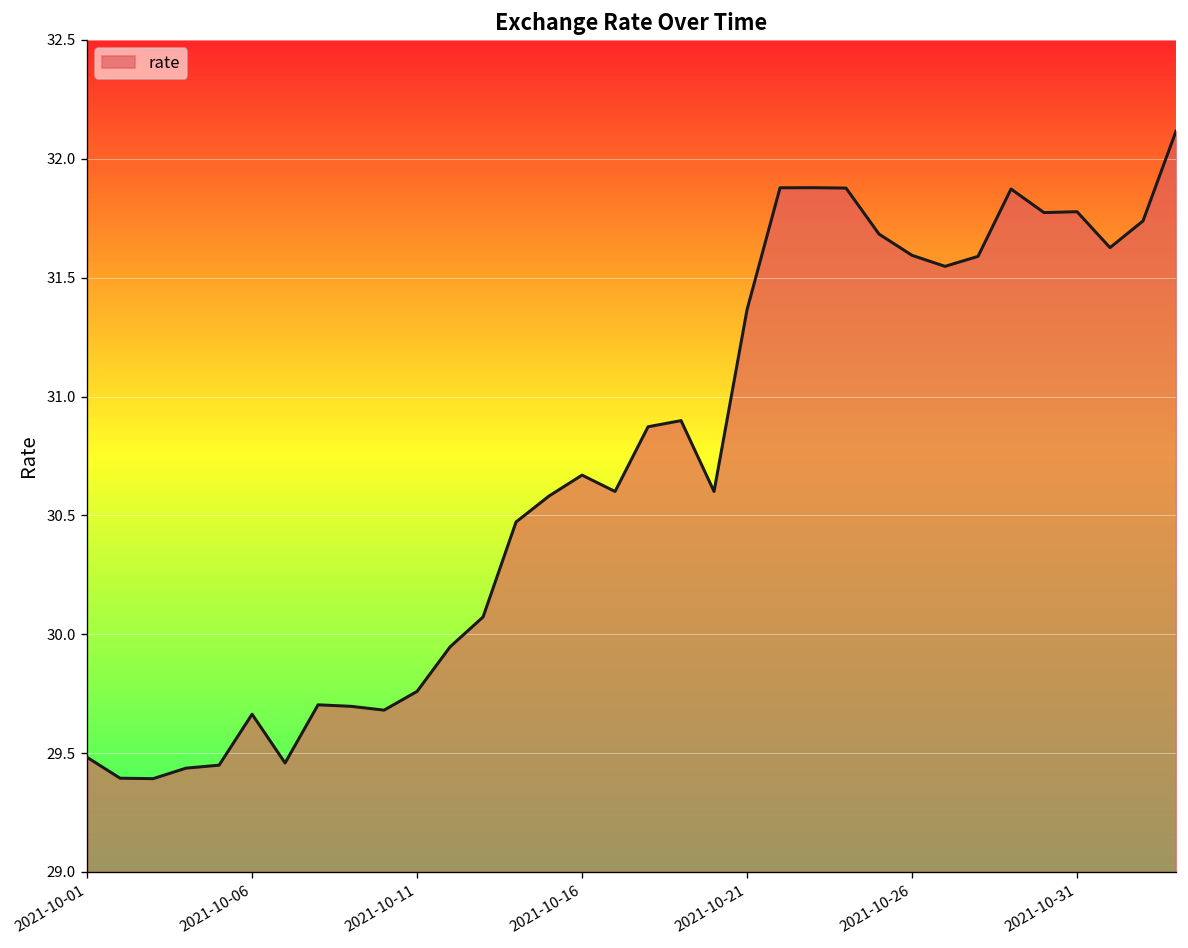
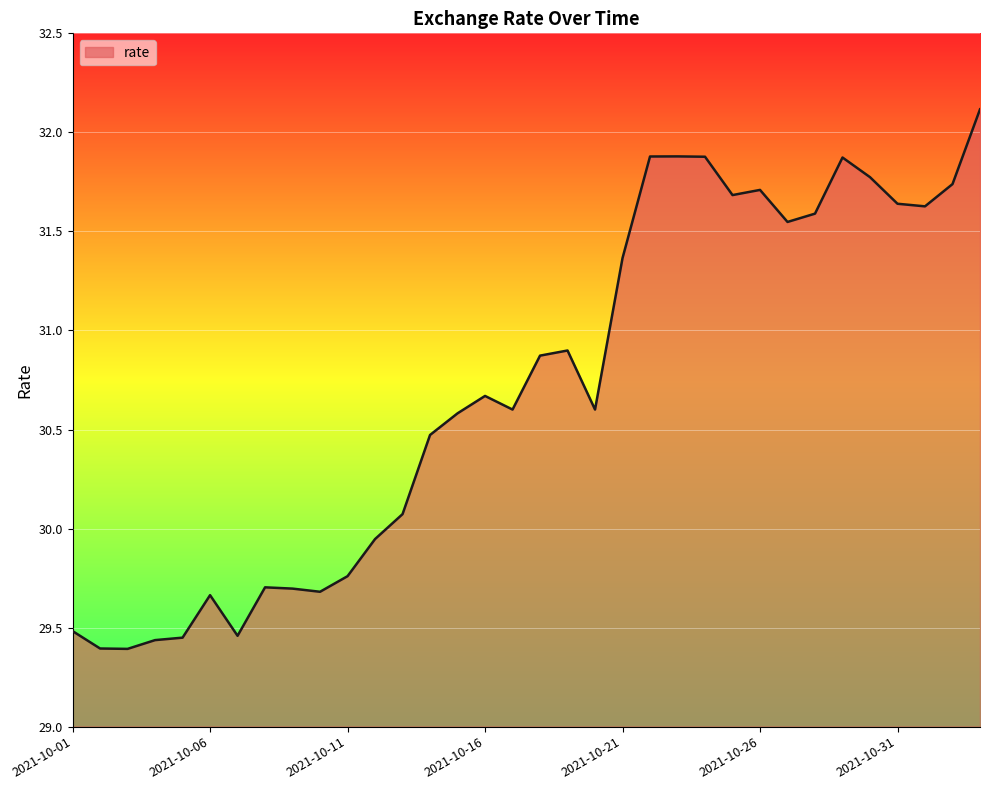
2021-10-26: 31.59 -> 31.71
2021-10-31: 31.78 -> 31.64
